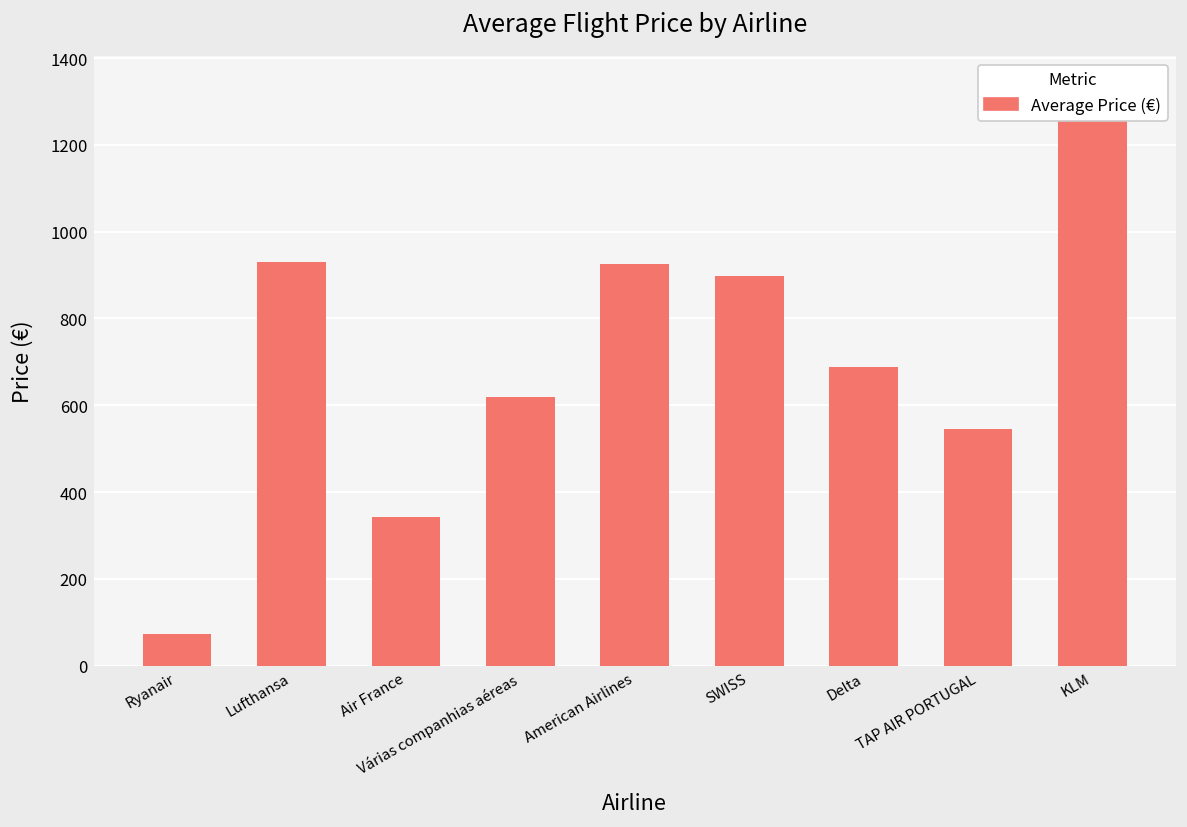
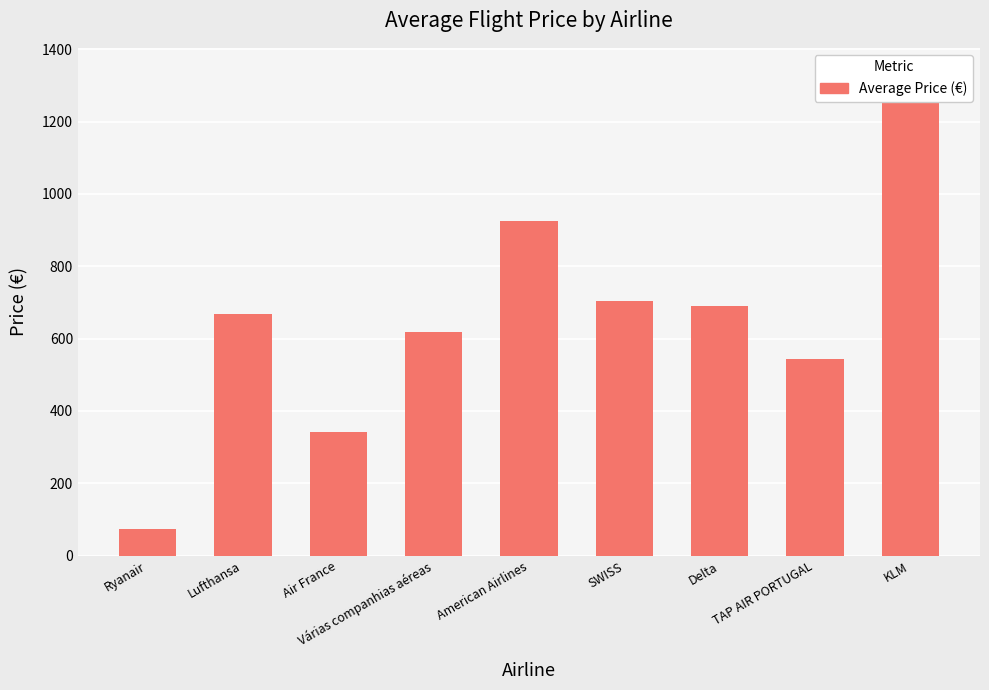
Lufthansa: 930 -> 670
SWISS: 900 -> 700
